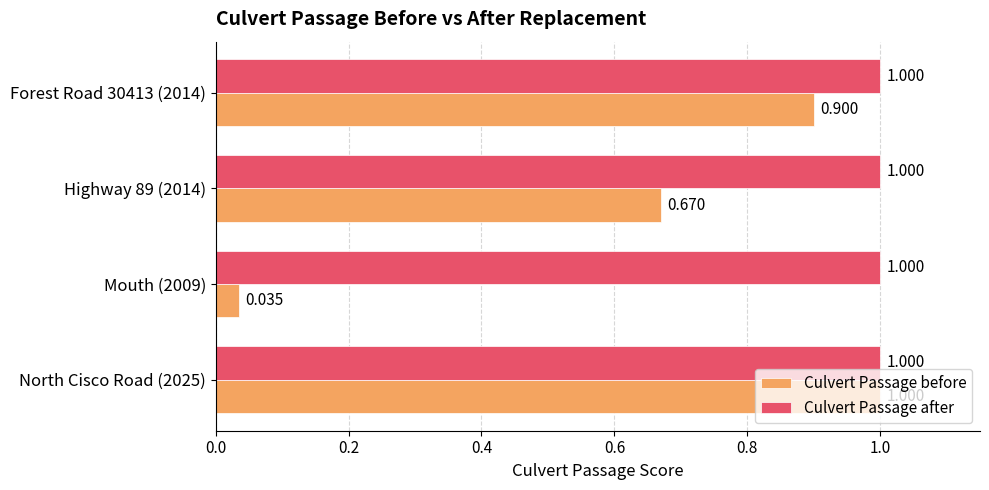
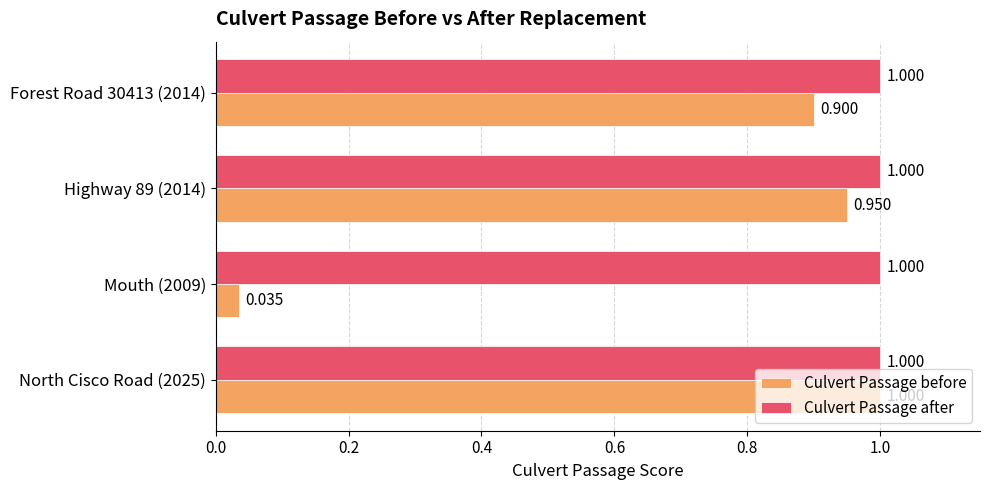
Culvert Passage before, Highway 89 (2014): 0.670 -> 0.950
